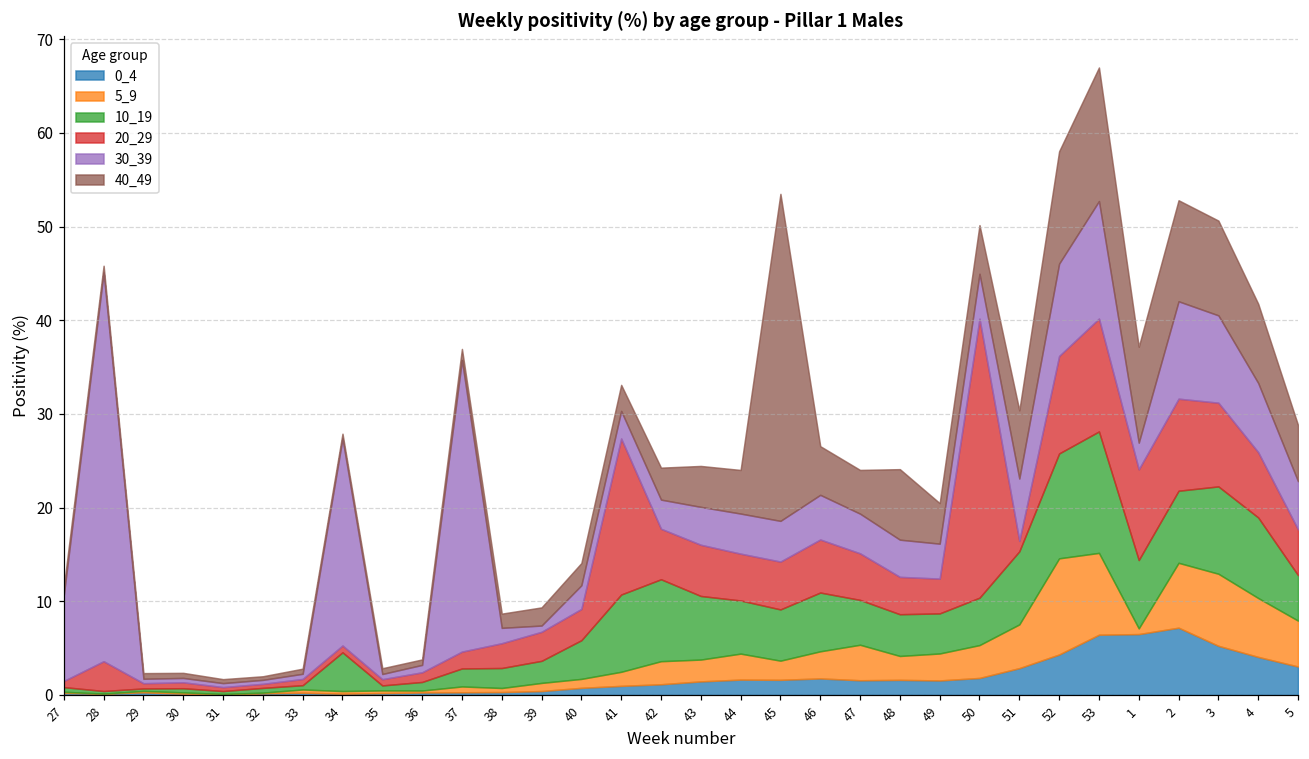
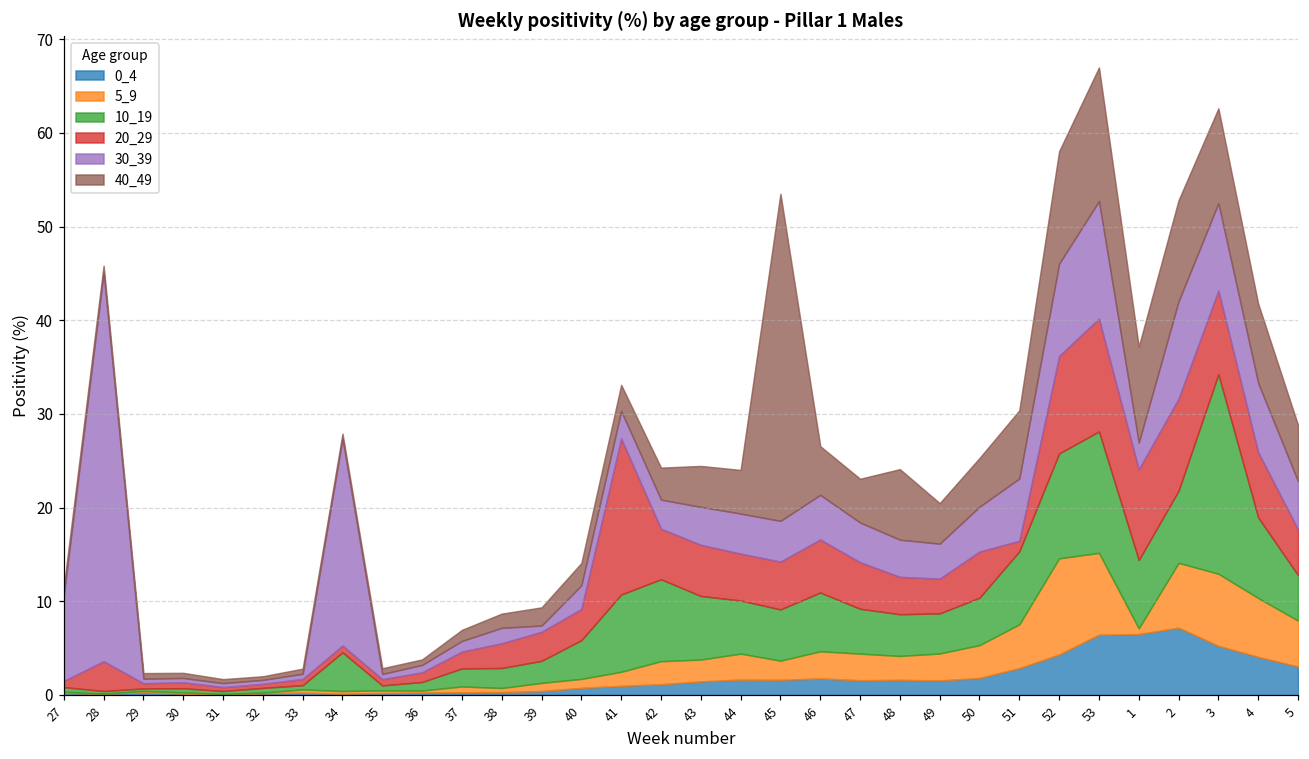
30_39, 37: 31 -> 1
5_9, 47: 4 -> 3
20_29, 50: 30 -> 5
10_19, 3: 9 -> 21
